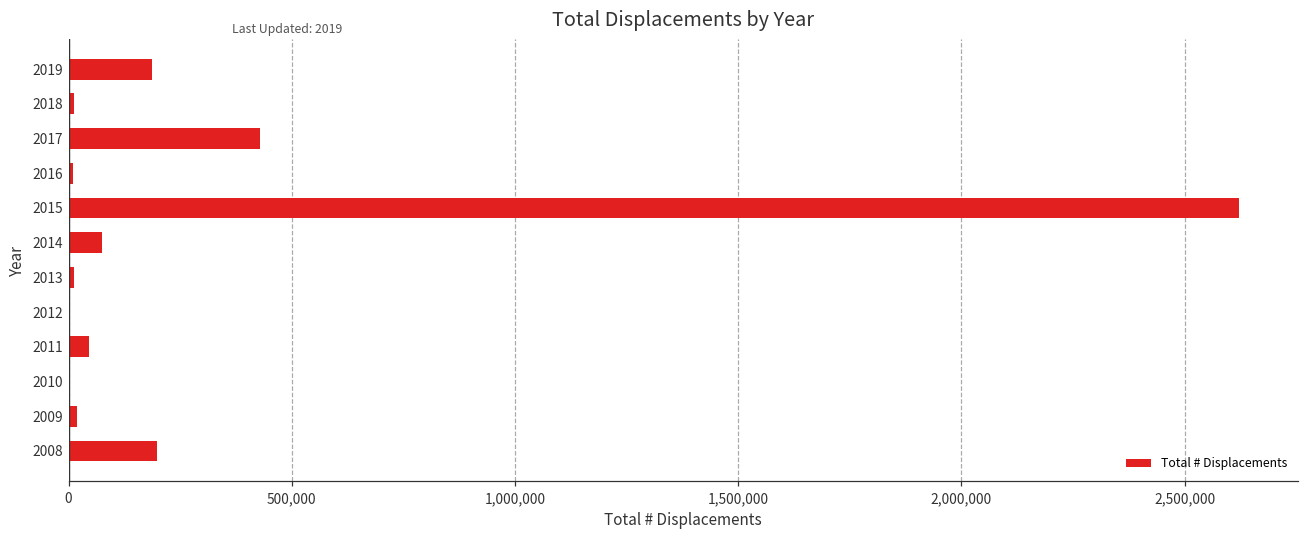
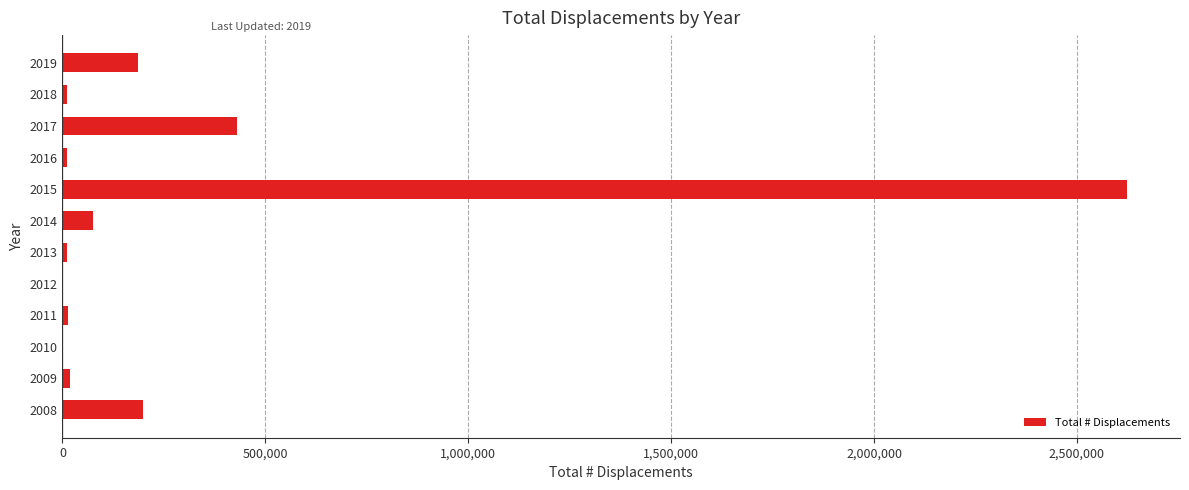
2011: 50,000 -> 10,000
